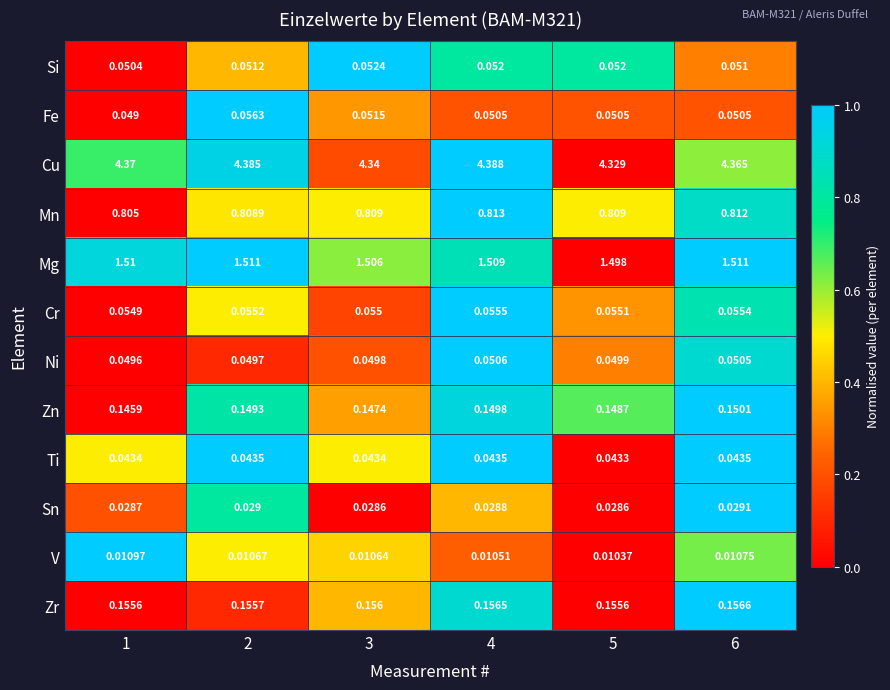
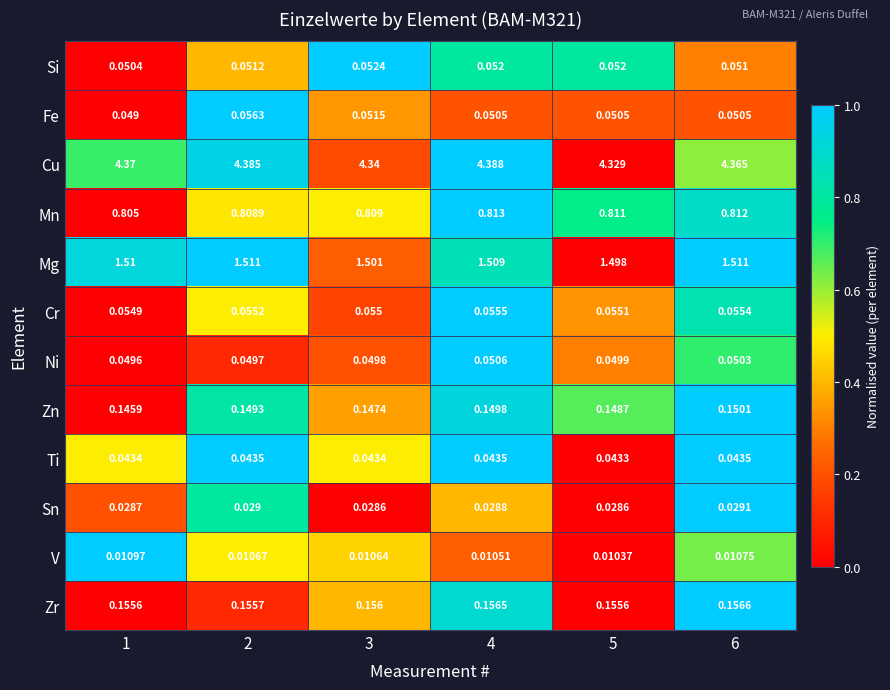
Mn, 5: 0.809 -> 0.811
Mg, 3: 1.506 -> 1.501
Ni, 6: 0.0505 -> 0.0503
